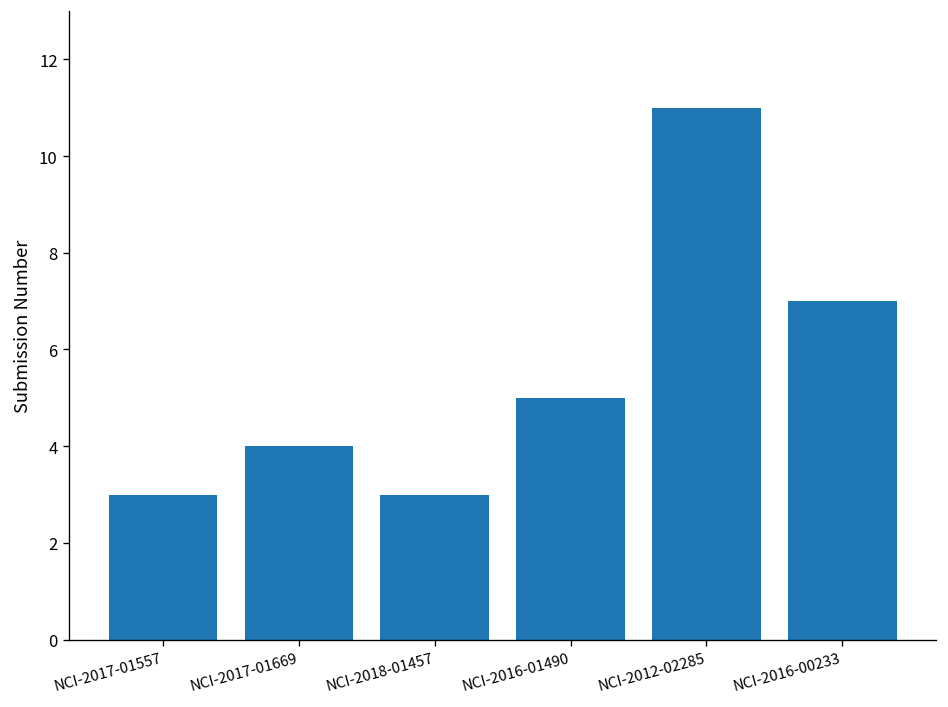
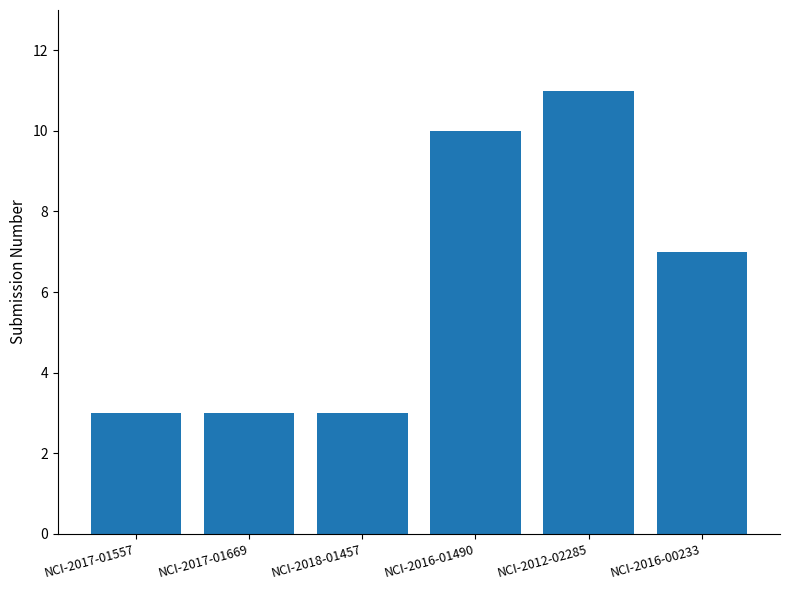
NCI-2017-01669: 4 -> 3
NCI-2016-01490: 5 -> 10
